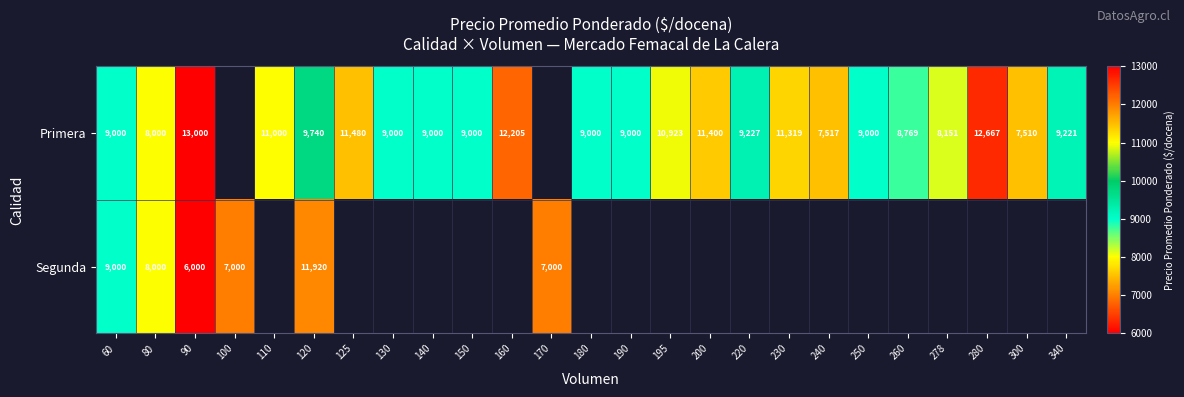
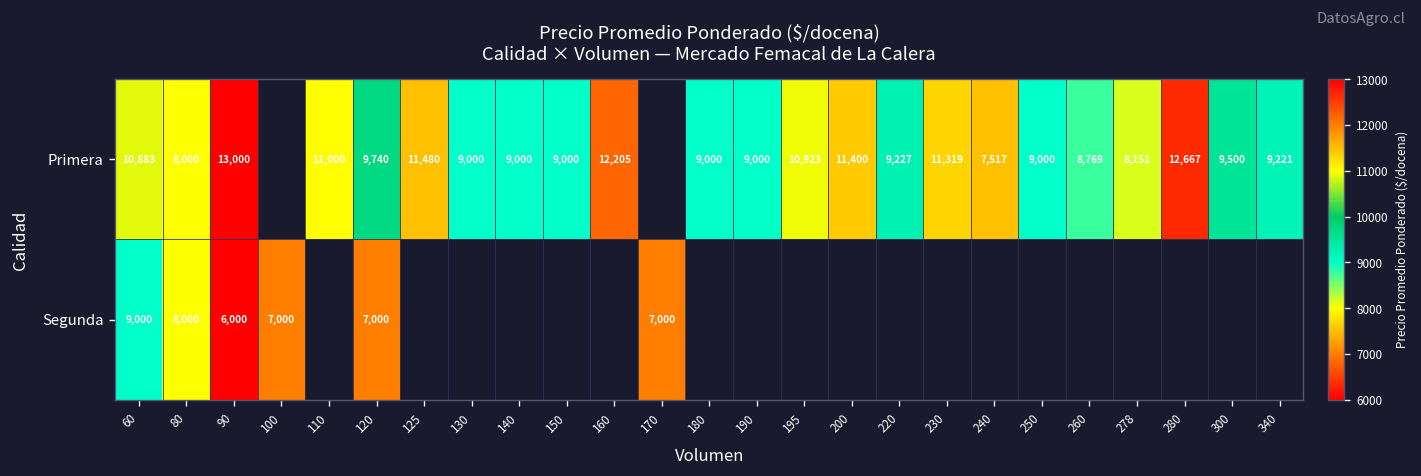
Primera, 60: 9,000 -> 10,883
Primera, 300: 7,510 -> 9,500
Segunda, 120: 11,920 -> 7,000
